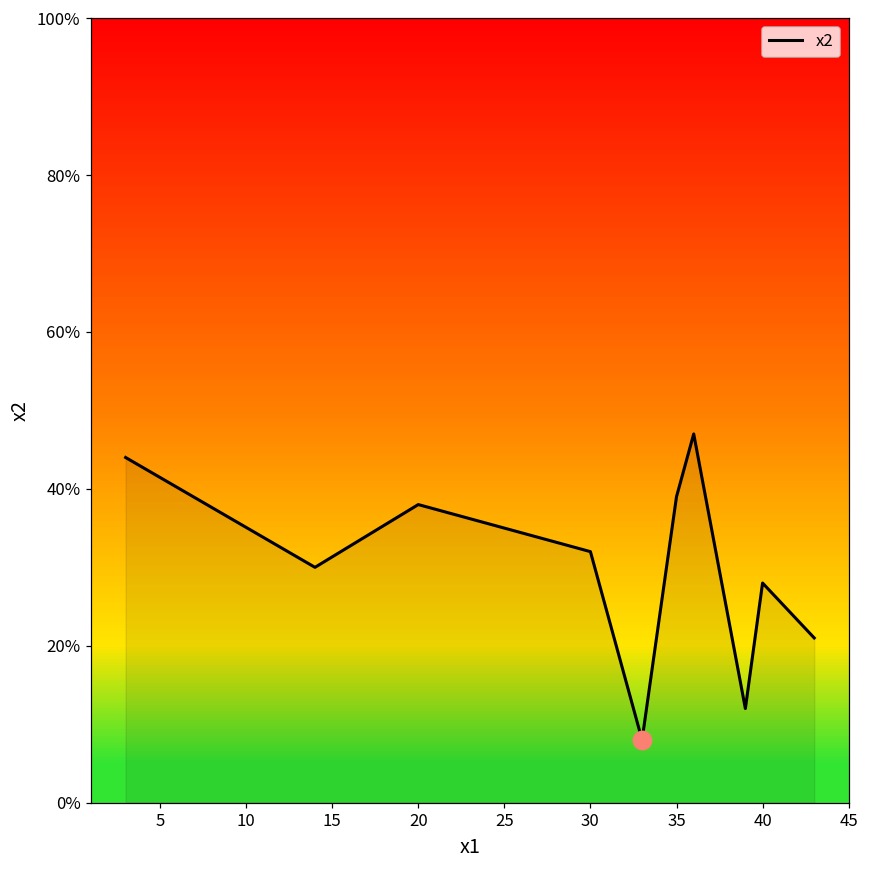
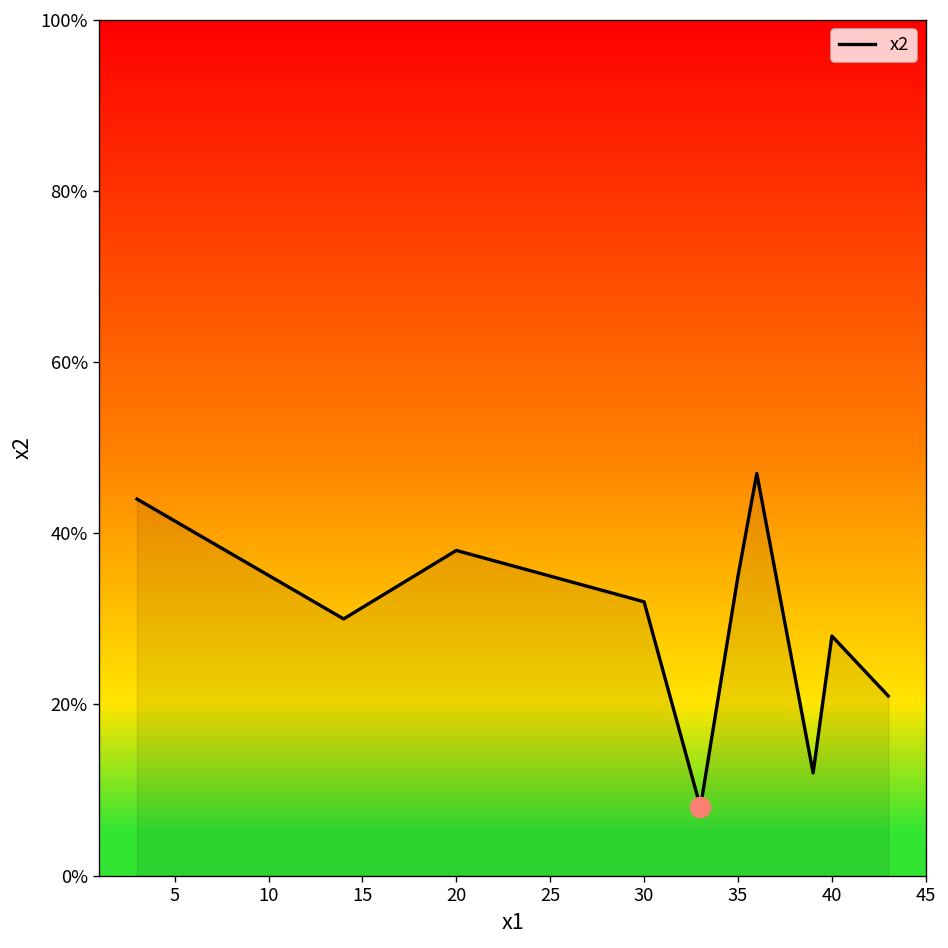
x2, 35: 39% -> 35%
